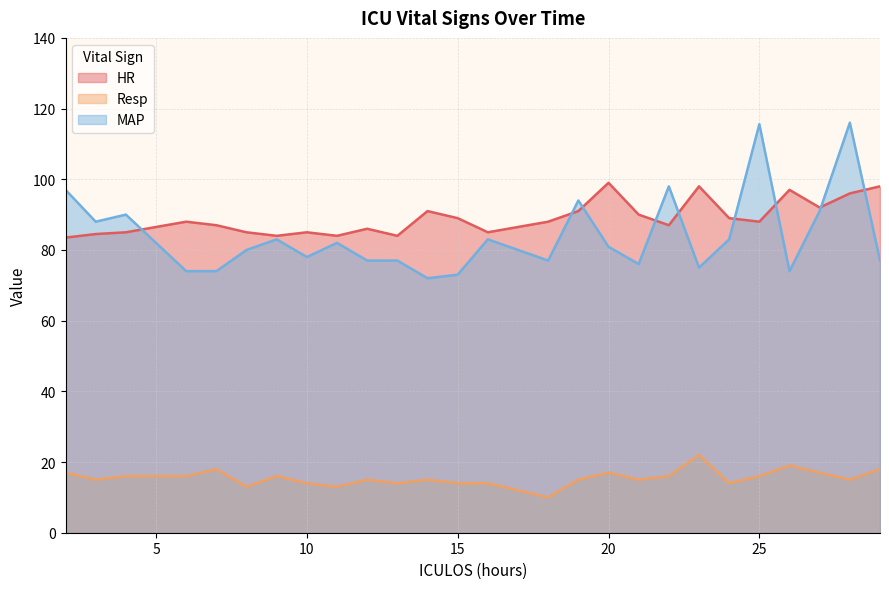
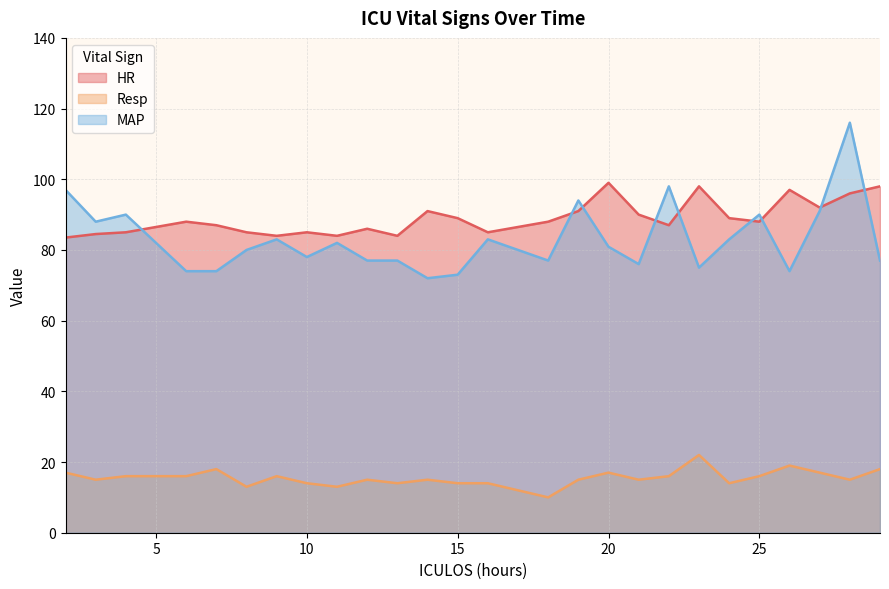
MAP, 25: 116 -> 90
